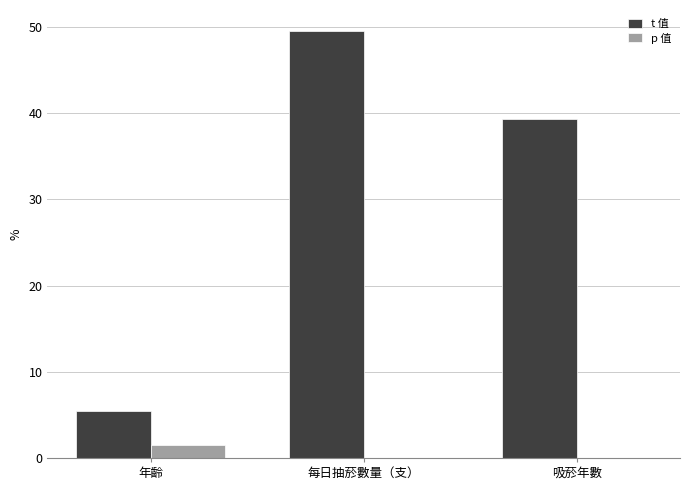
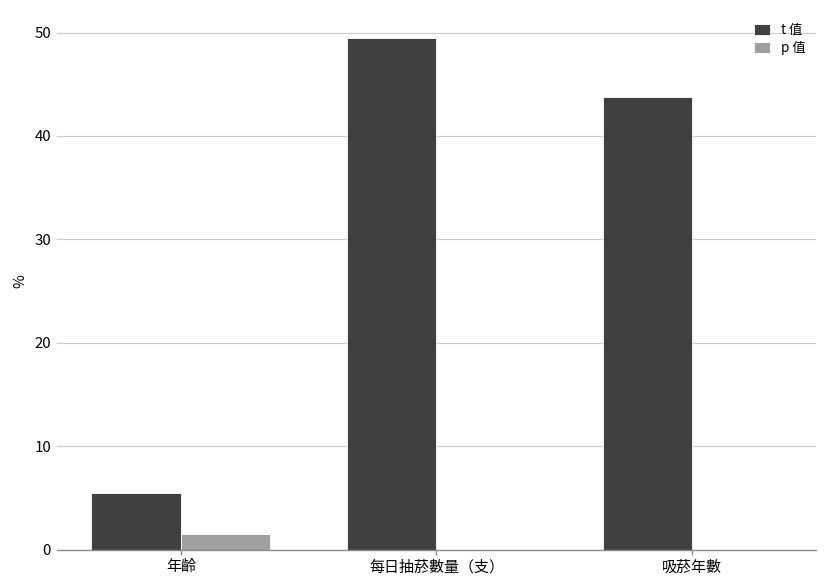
t 值, 吸菸年數: 39 -> 44
